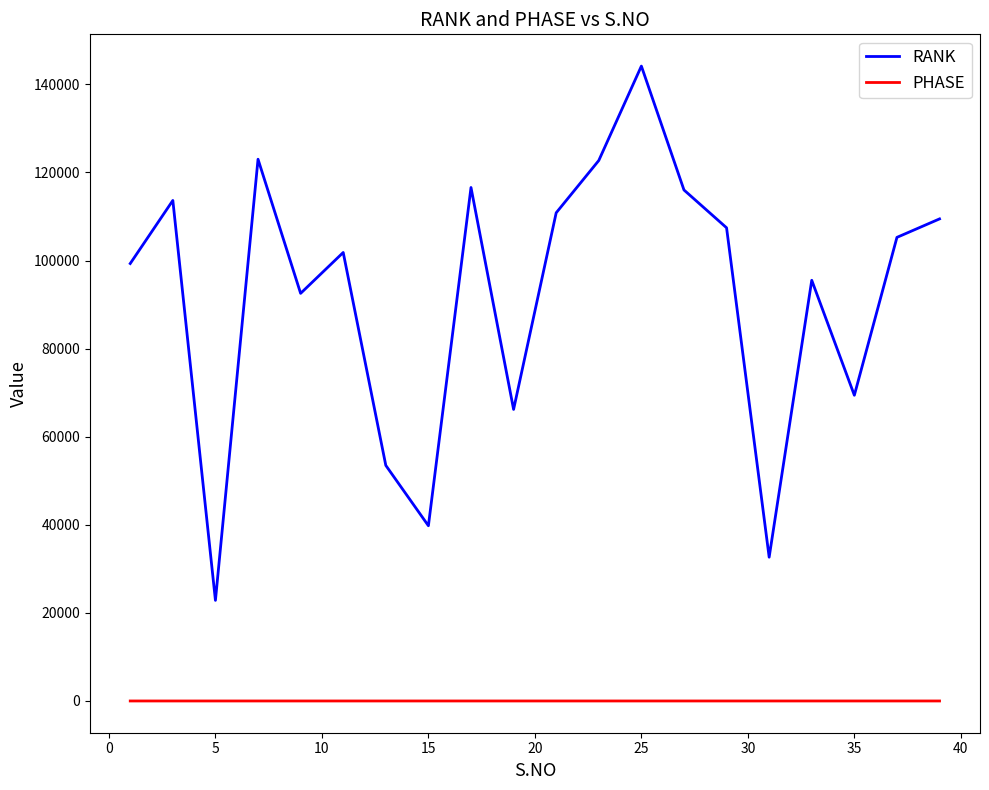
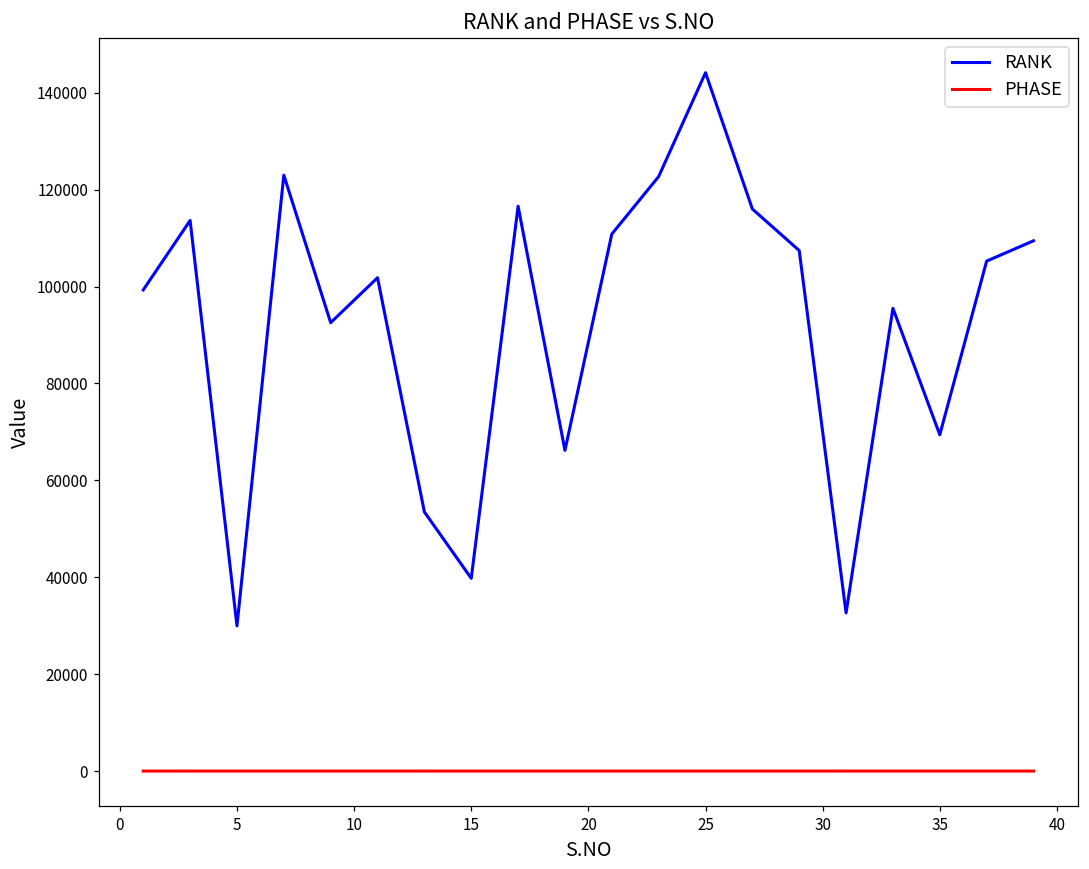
RANK, 5: 23000 -> 30000
